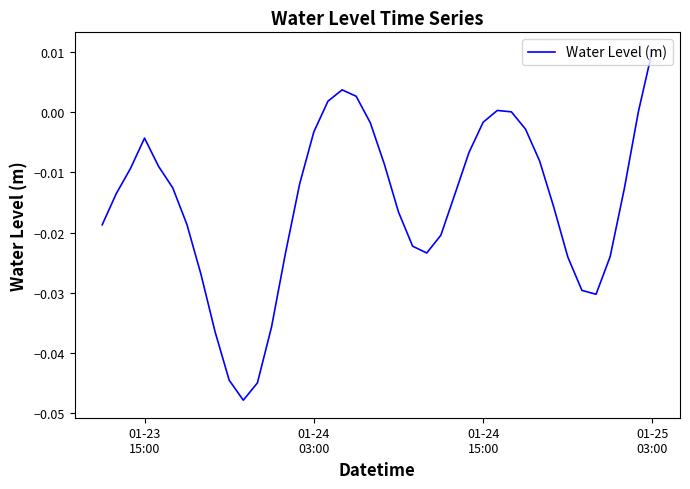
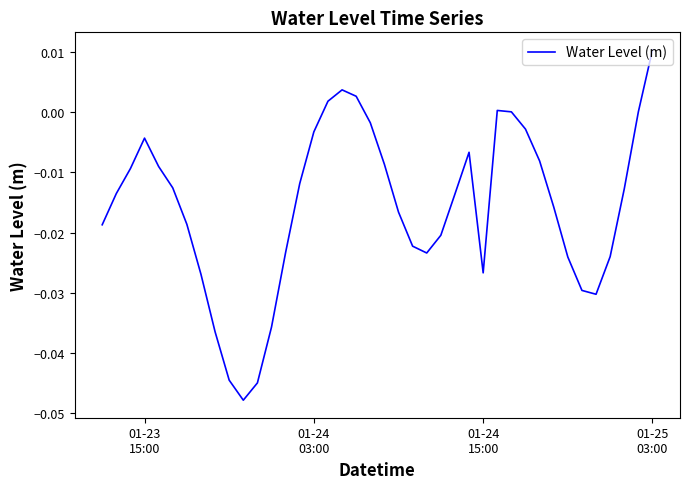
01-24 15:00: -0.002 -> -0.027
